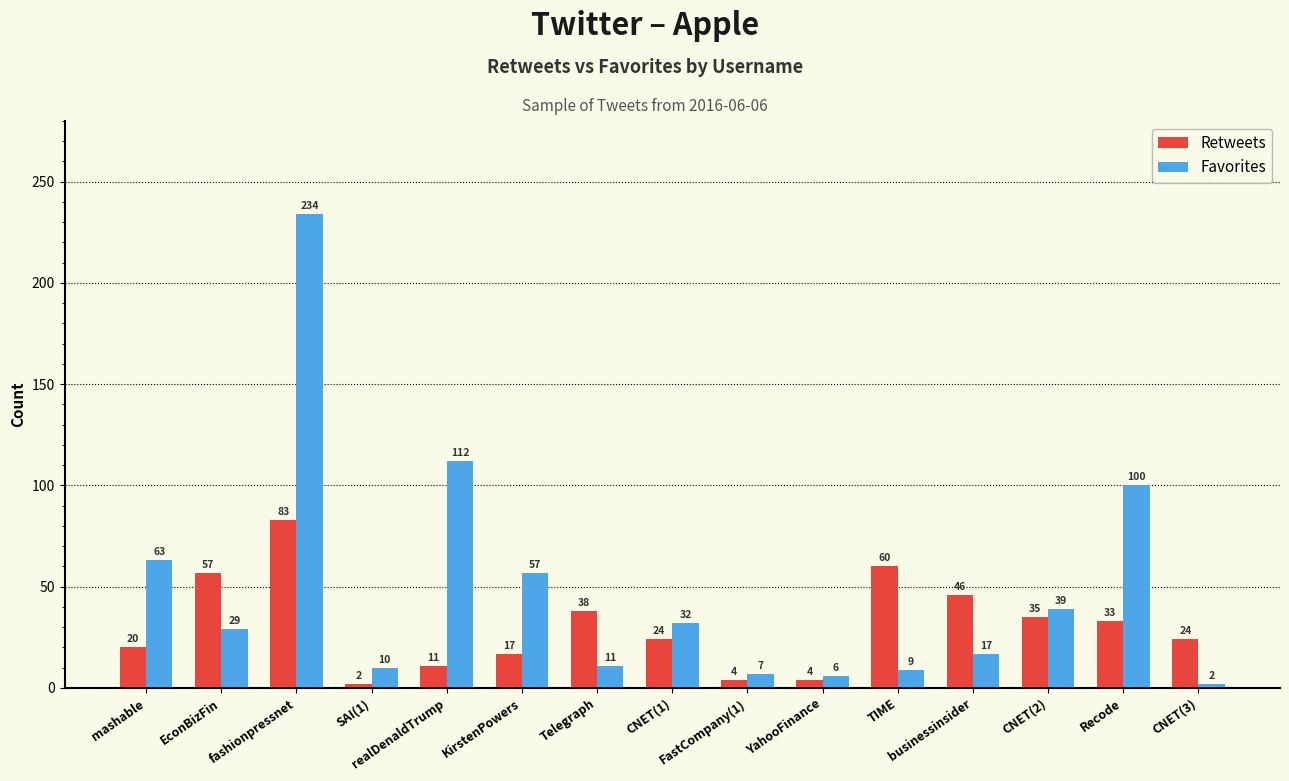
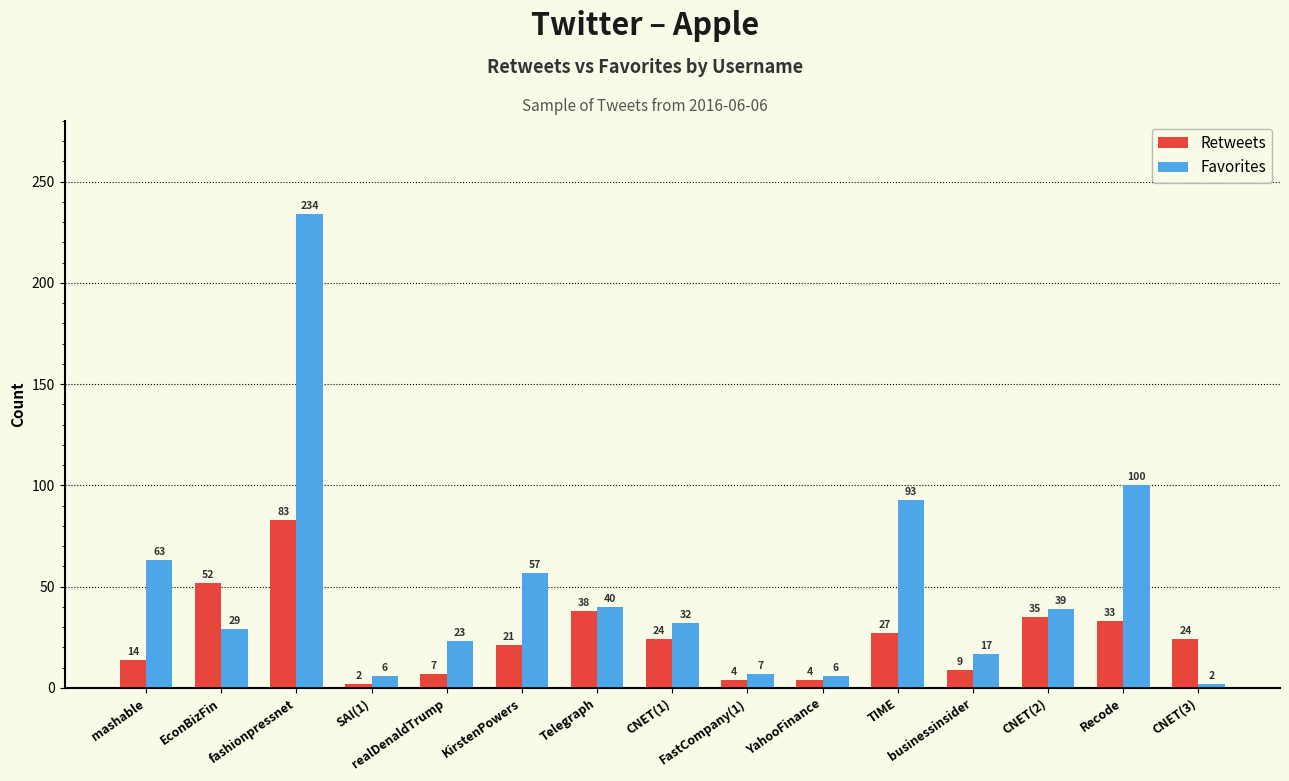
Retweets, mashable: 20 -> 14
Retweets, EconBizFin: 57 -> 52
Favorites, SAI(1): 10 -> 6
Retweets, realDenaldTrump: 11 -> 7
Favorites, realDenaldTrump: 112 -> 23
Retweets, KirstenPowers: 17 -> 21
Favorites, Telegraph: 11 -> 40
Retweets, TIME: 60 -> 27
Favorites, TIME: 9 -> 93
Retweets, businessinsider: 46 -> 9
